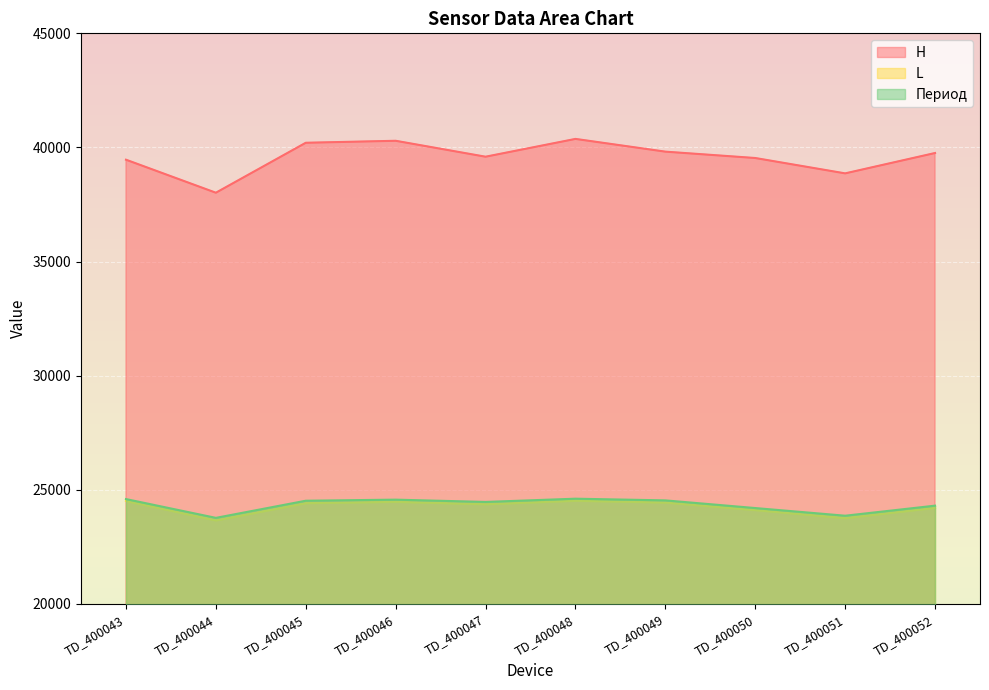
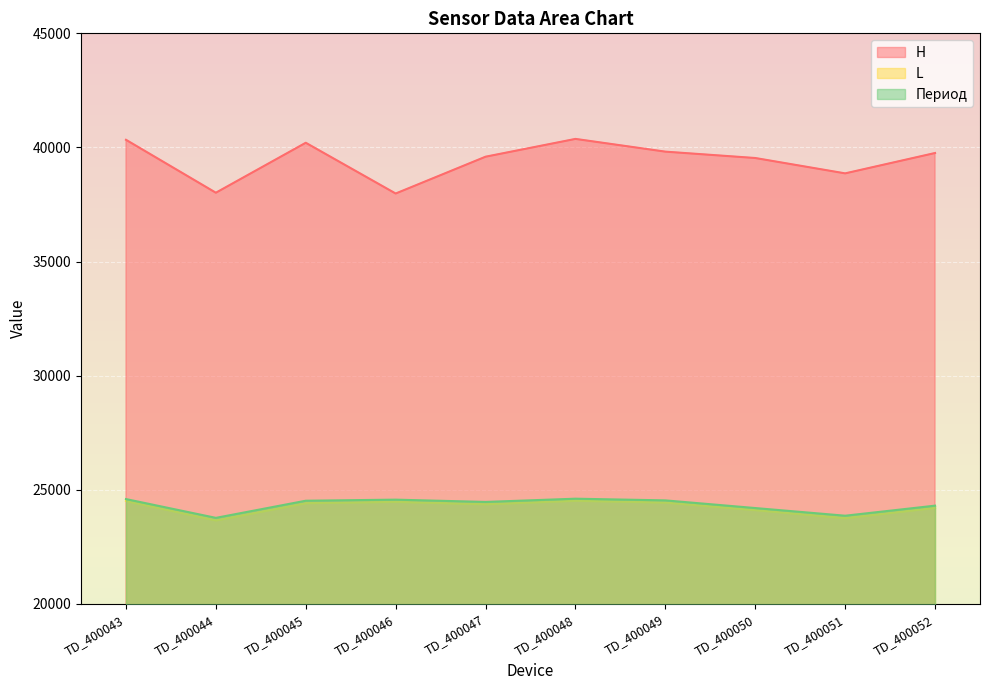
H, TD_400043: 39500 -> 40300
H, TD_400046: 40300 -> 38000
